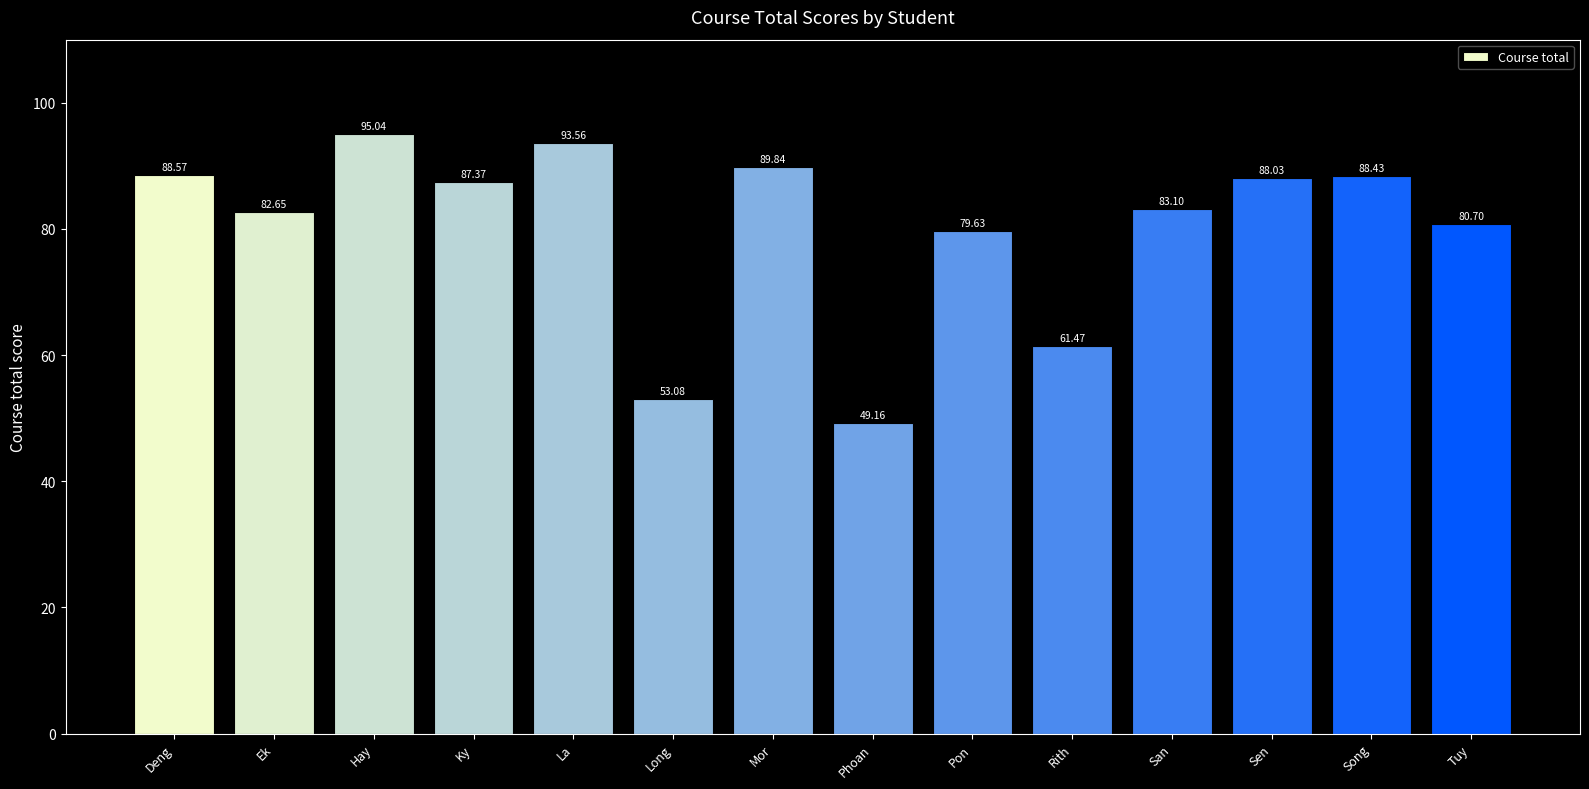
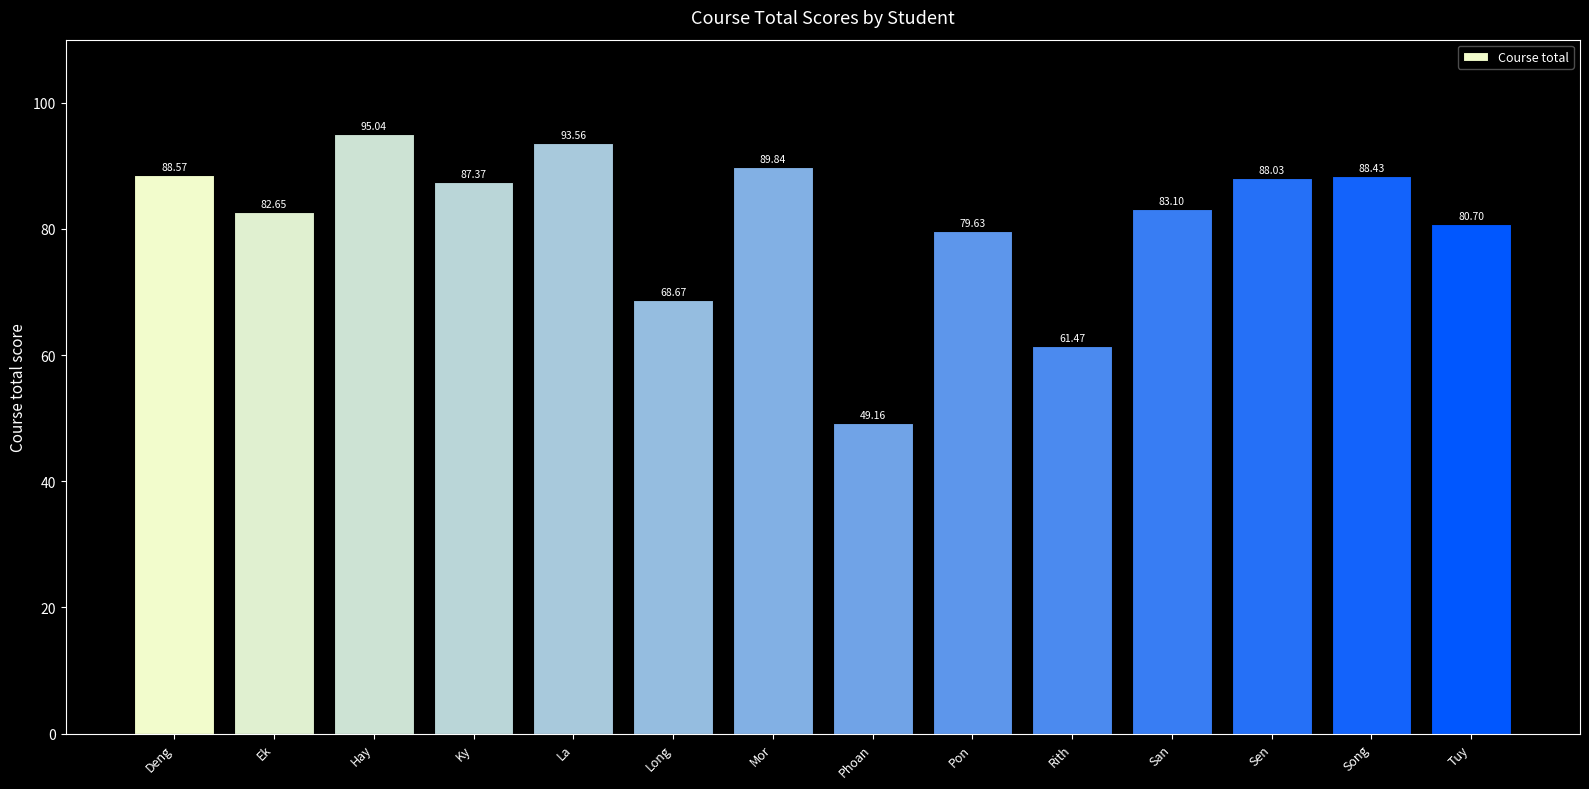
Long: 53.08 -> 68.67
